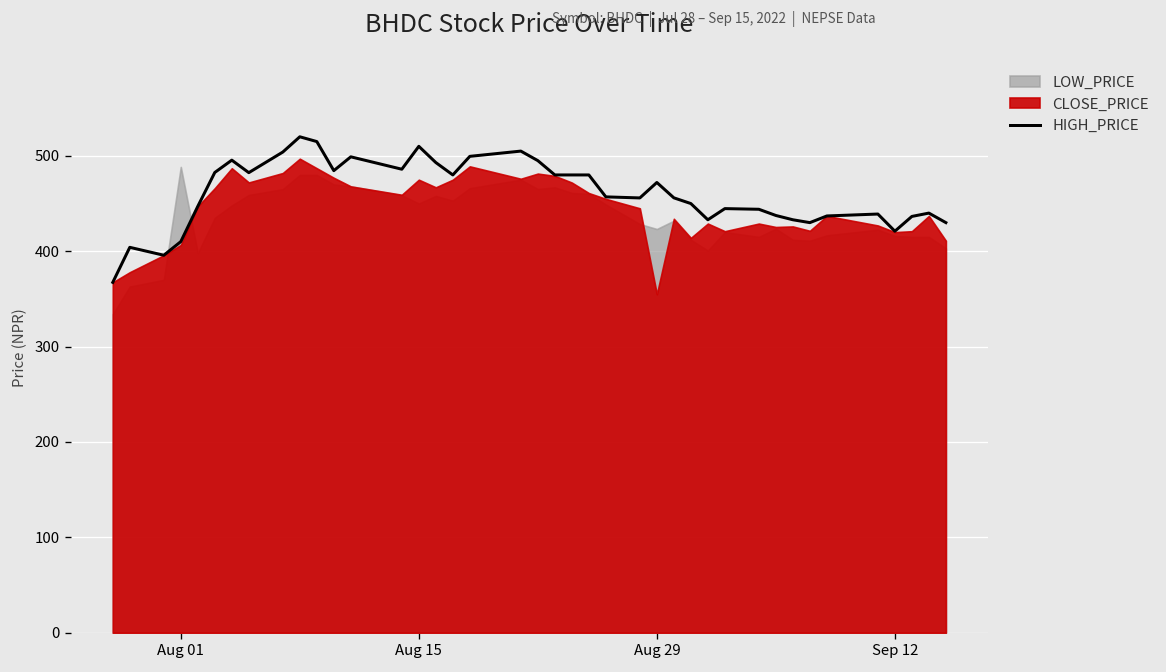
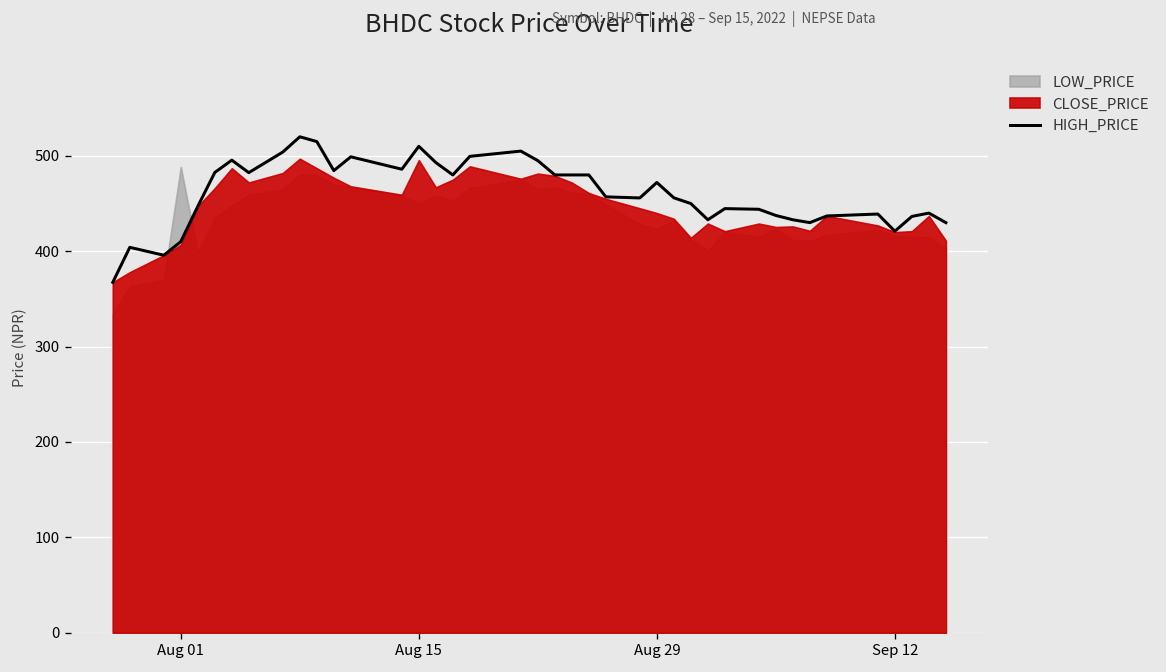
CLOSE_PRICE, Aug 15: 480 -> 500
CLOSE_PRICE, Aug 29: 350 -> 440
